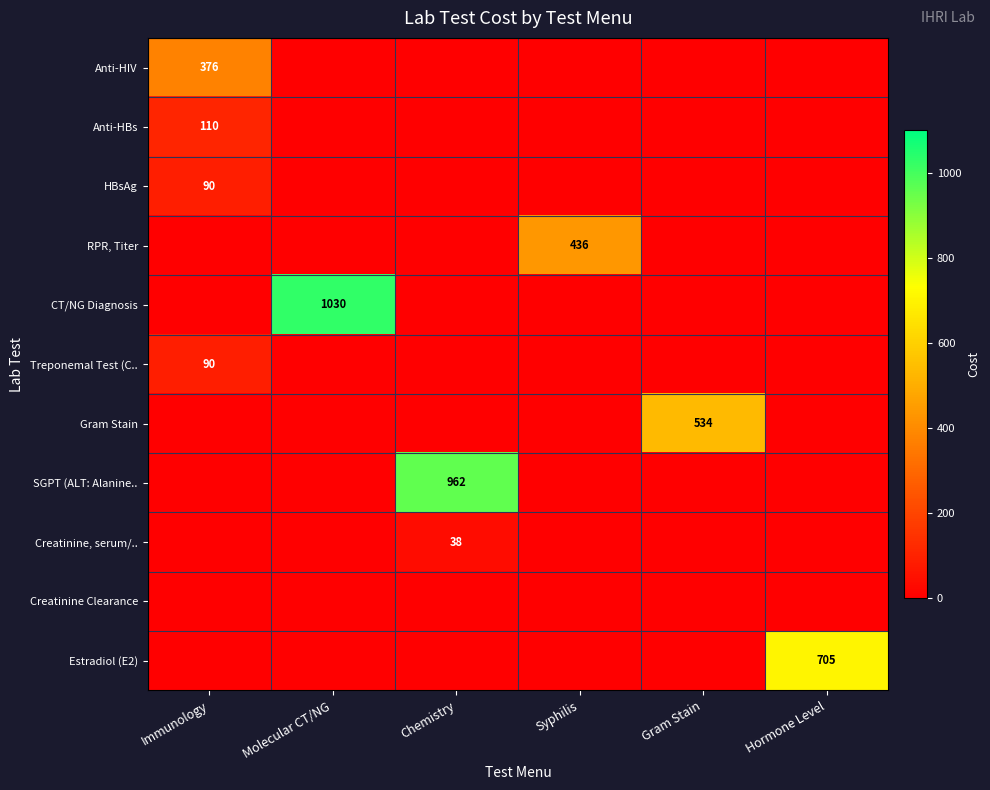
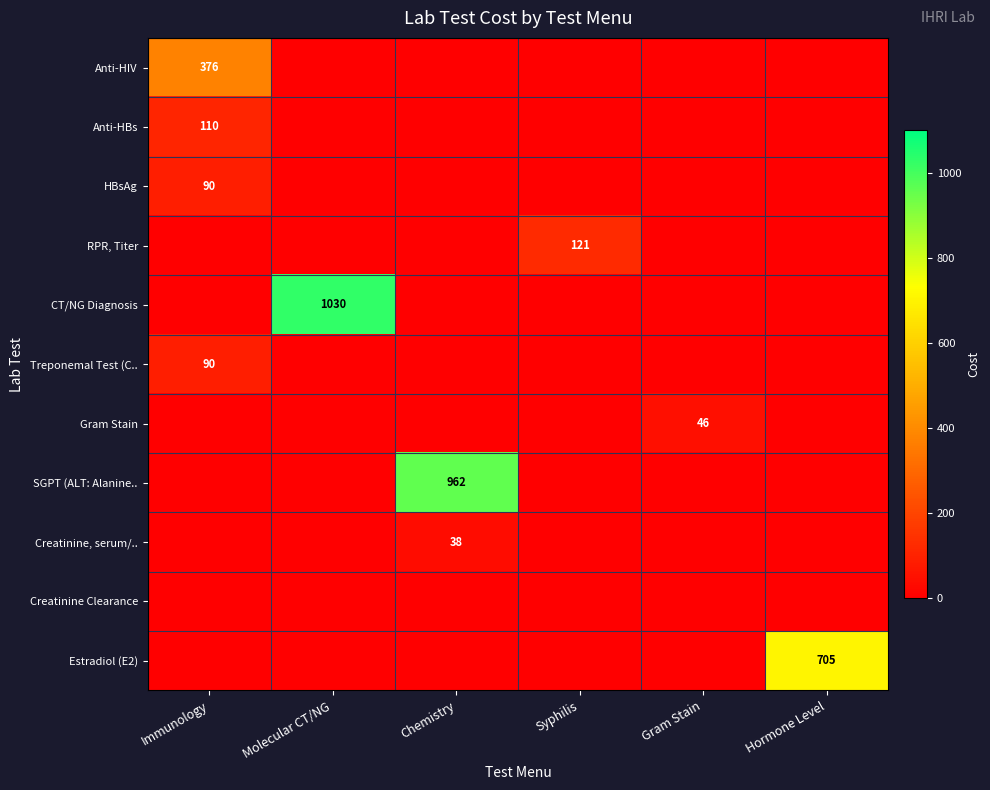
RPR, Titer, Syphilis: 436 -> 121
Gram Stain, Gram Stain: 534 -> 46
